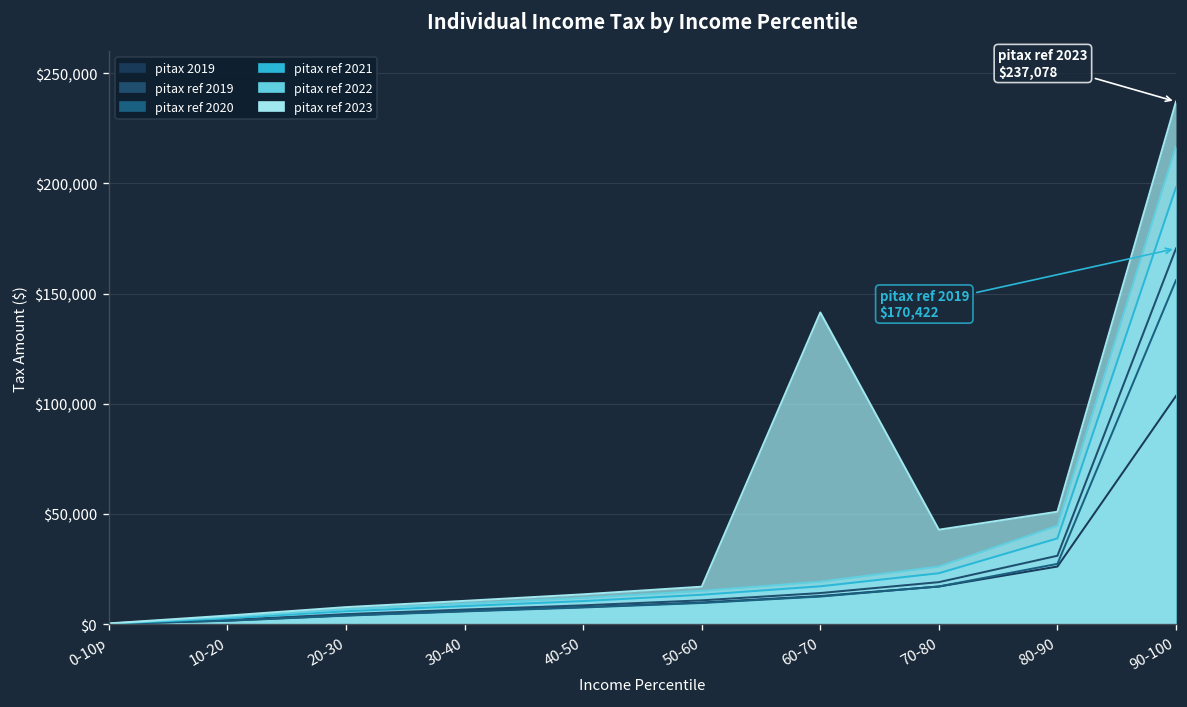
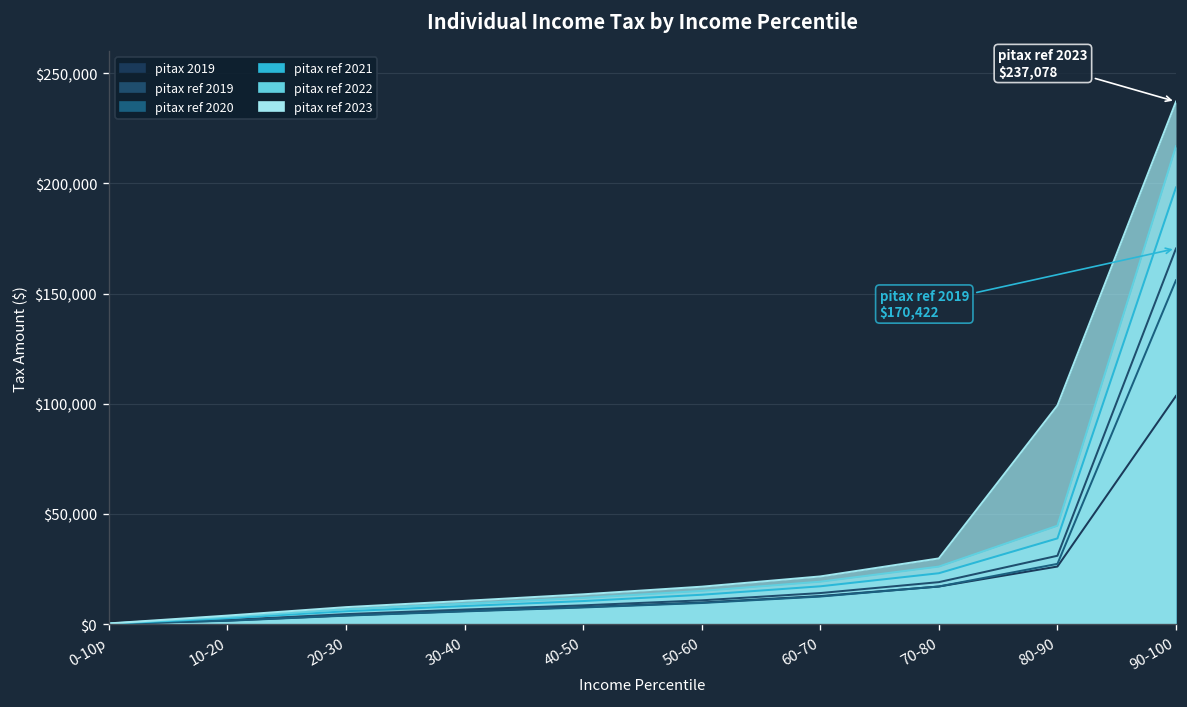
pitax ref 2023, 60-70: $141,000 -> $22,000
pitax ref 2023, 70-80: $43,000 -> $30,000
pitax ref 2023, 80-90: $51,000 -> $99,000
